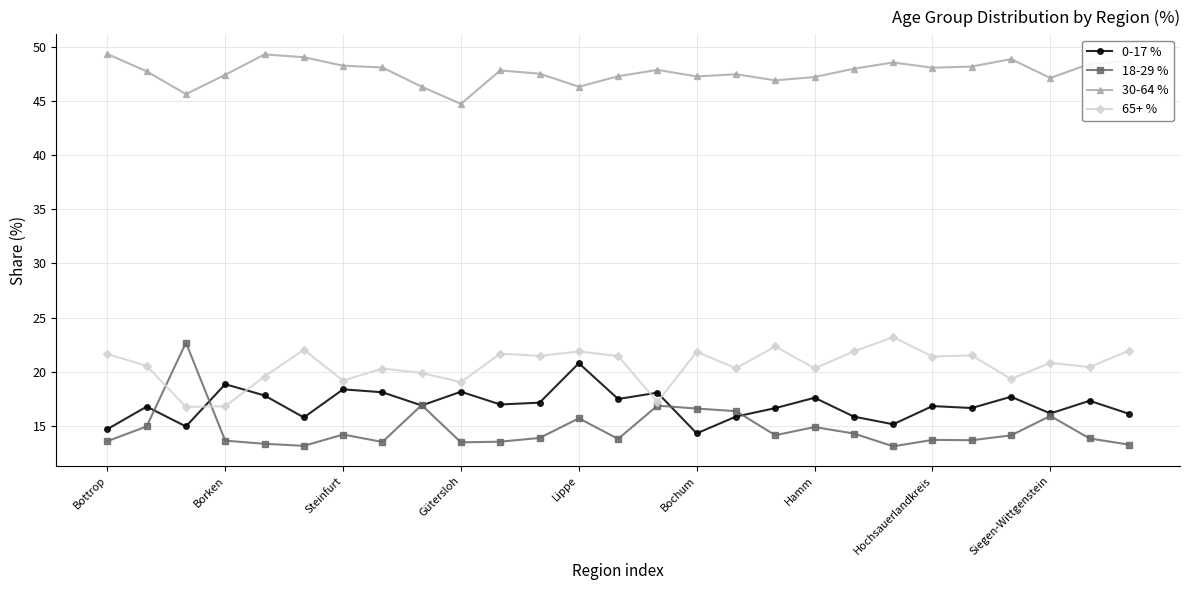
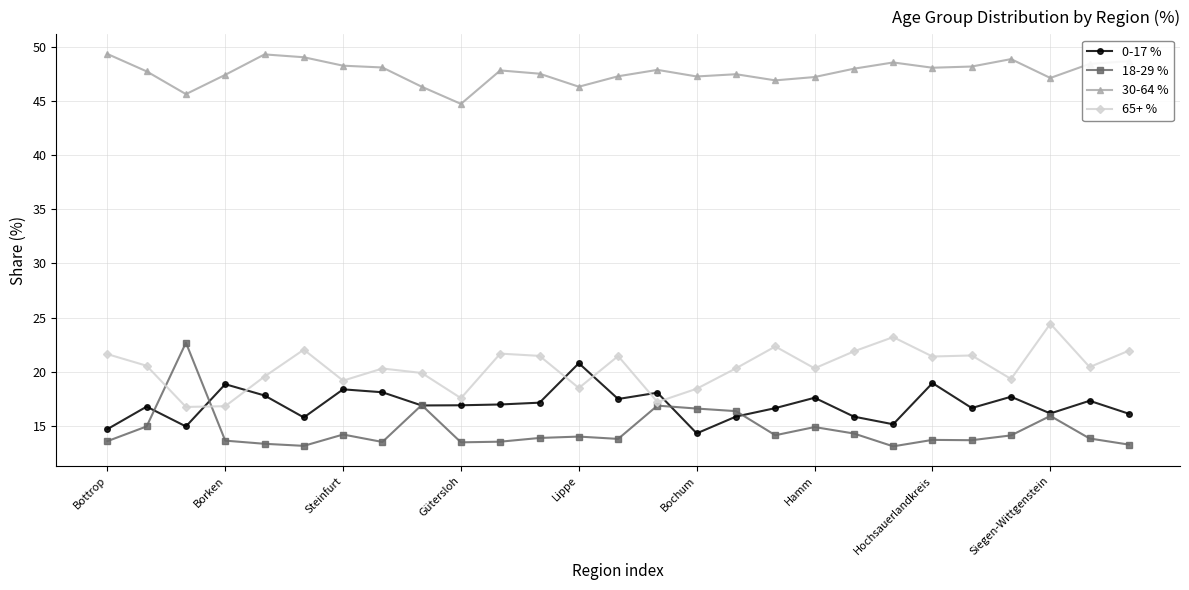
0-17 %, Gütersloh: 18.2 -> 16.9
65+ %, Gütersloh: 19.0 -> 17.6
18-29 %, Lippe: 15.7 -> 14.0
65+ %, Lippe: 21.9 -> 18.5
65+ %, Bochum: 21.8 -> 18.4
0-17 %, Hochsauerlandkreis: 16.8 -> 19.0
65+ %, Siegen-Wittgenstein: 20.8 -> 24.4
